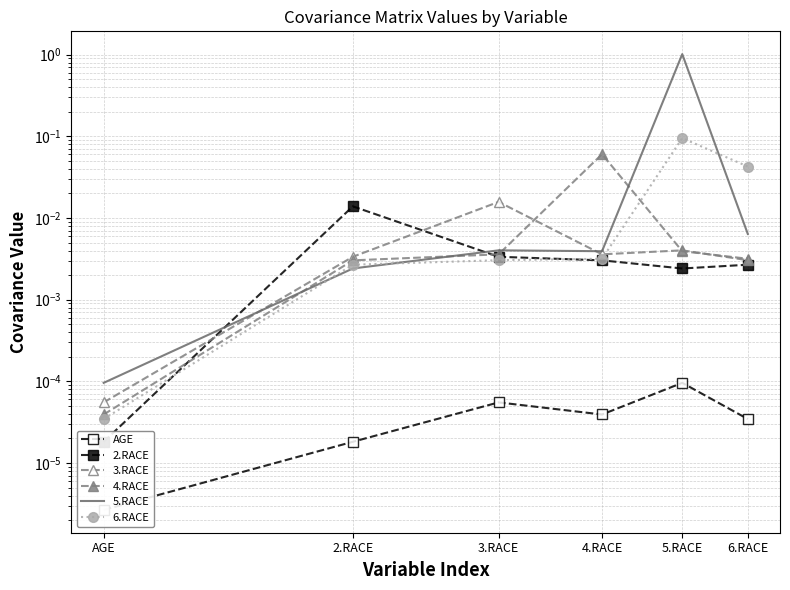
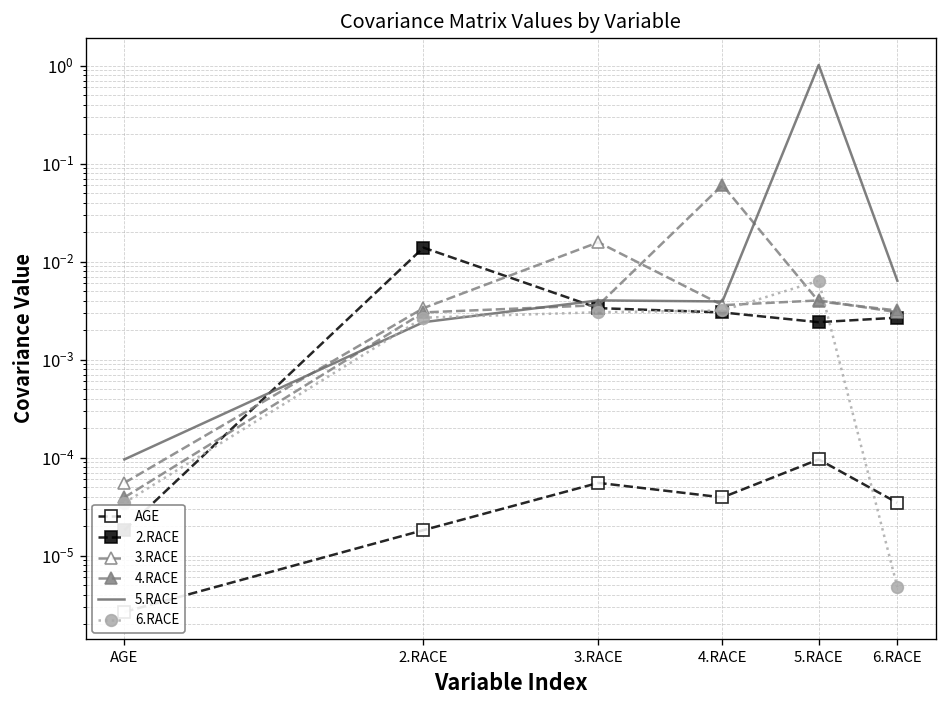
6.RACE, 5.RACE: 0.10 -> 0.006
6.RACE, 6.RACE: 0.04 -> 0.000005
